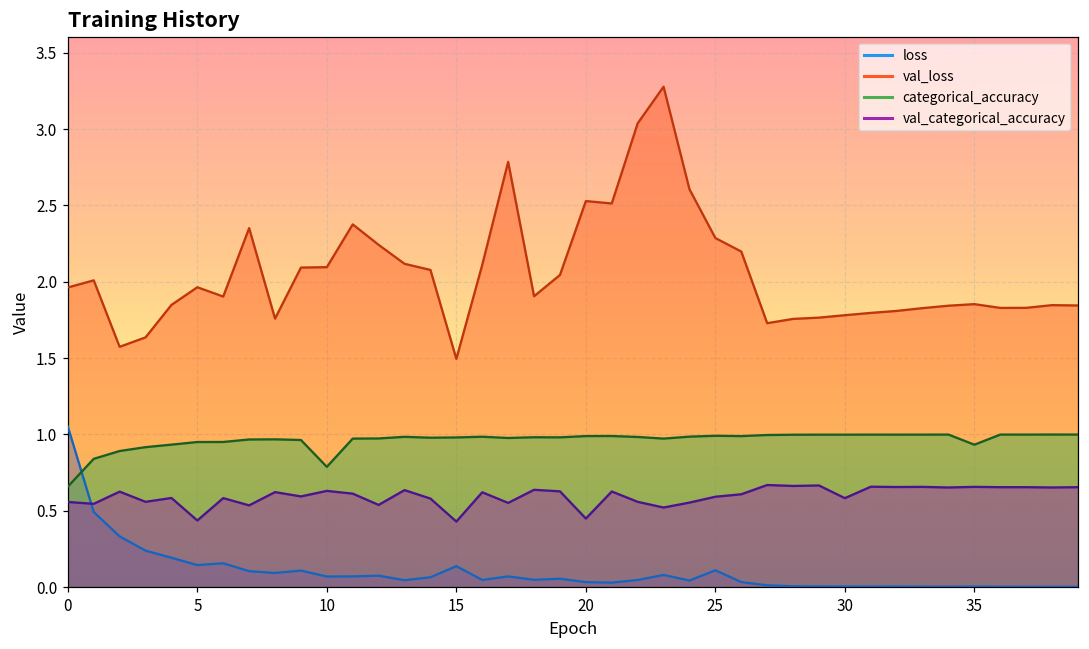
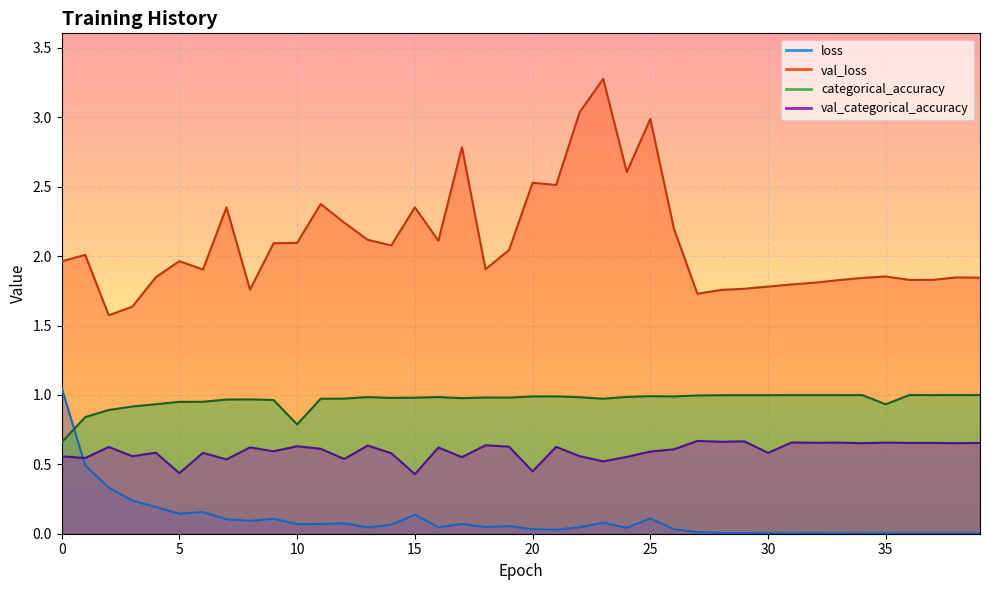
val_loss, 15: 1.49 -> 2.35
val_loss, 25: 2.29 -> 2.99
